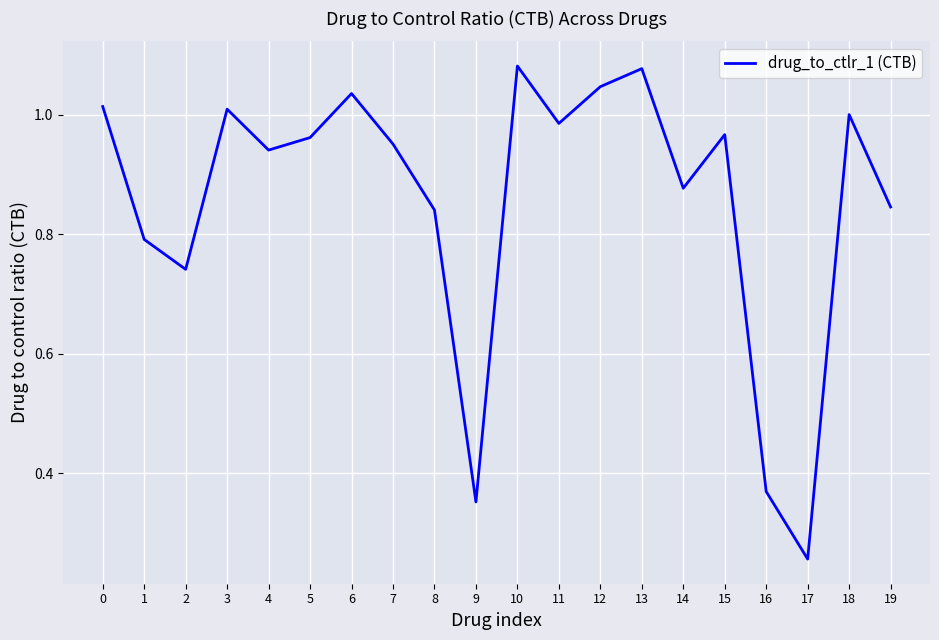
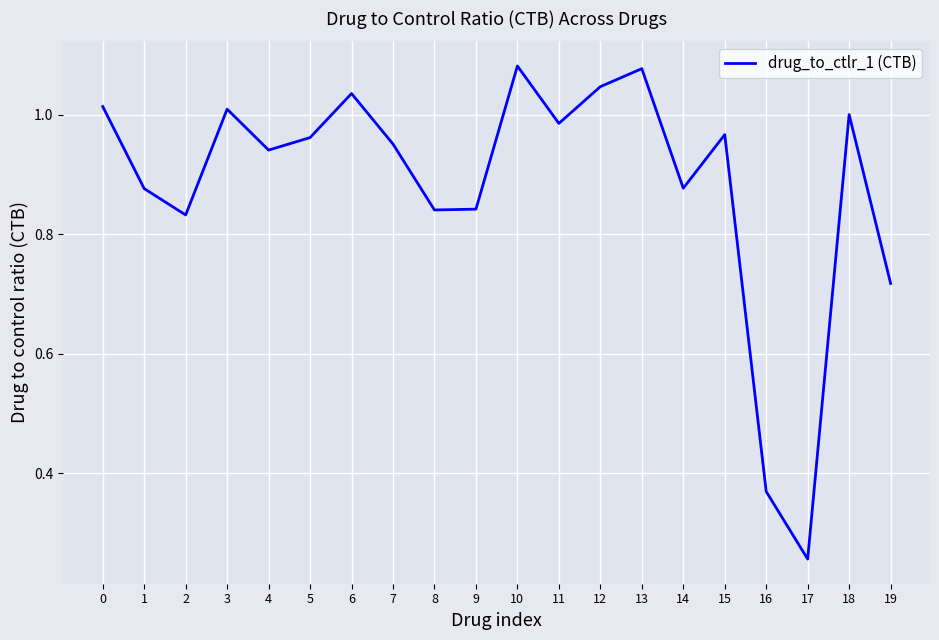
1: 0.79 -> 0.88
2: 0.74 -> 0.83
9: 0.35 -> 0.84
19: 0.85 -> 0.72
